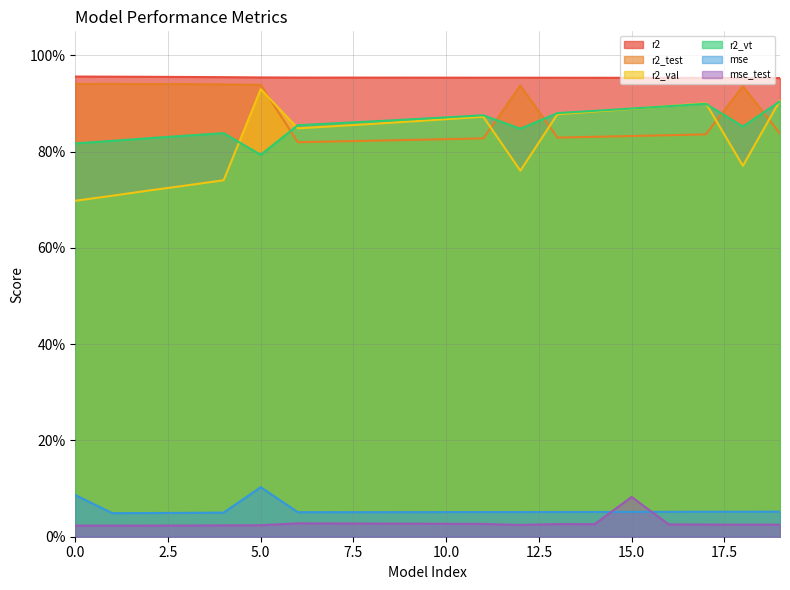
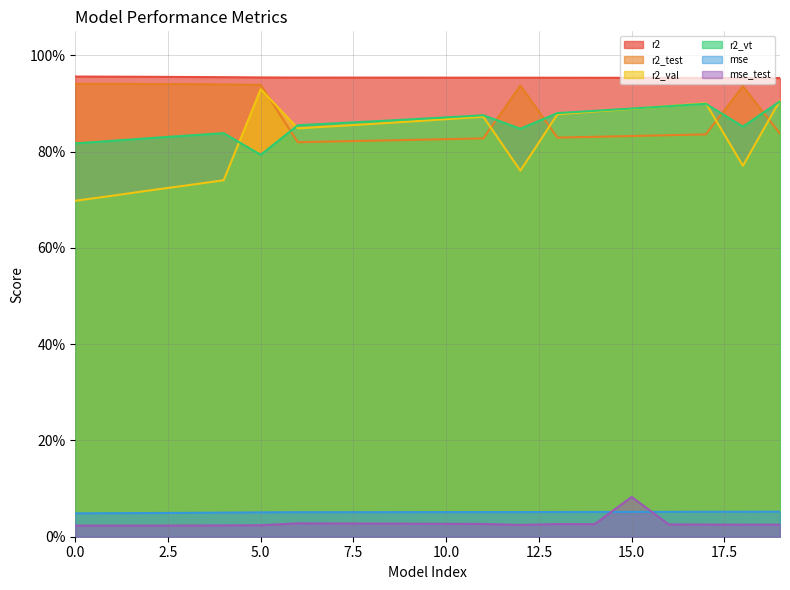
mse, 0.0: 9% -> 5%
mse, 5.0: 10% -> 5%
